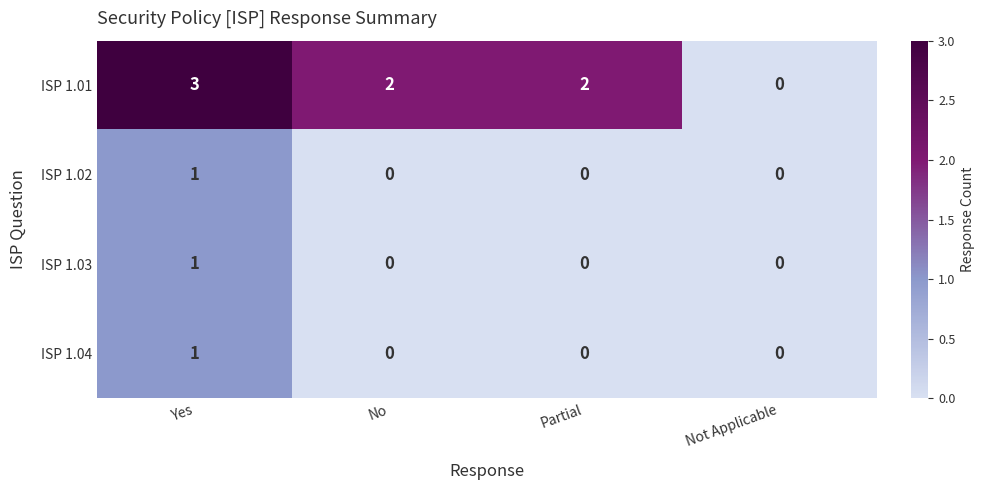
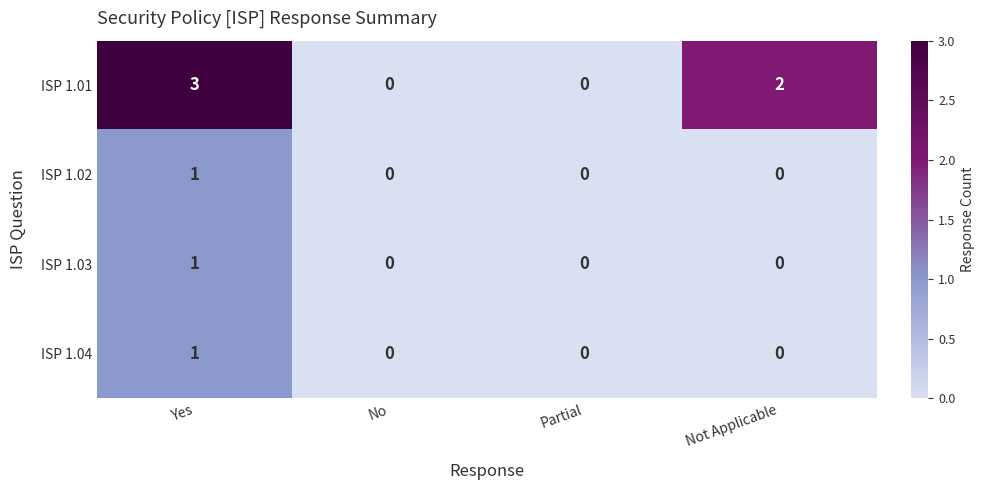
ISP 1.01, No: 2 -> 0
ISP 1.01, Partial: 2 -> 0
ISP 1.01, Not Applicable: 0 -> 2
